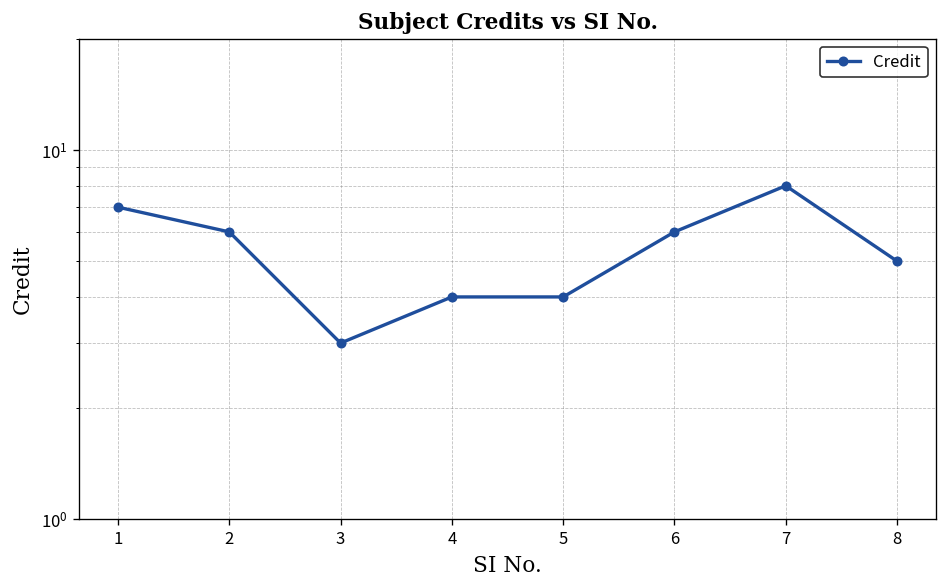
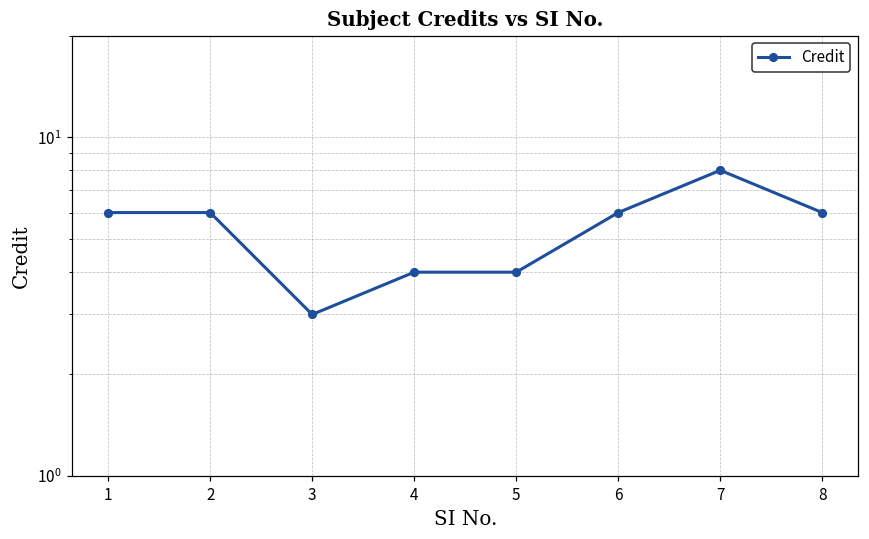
1: 7 -> 6
8: 5 -> 6
